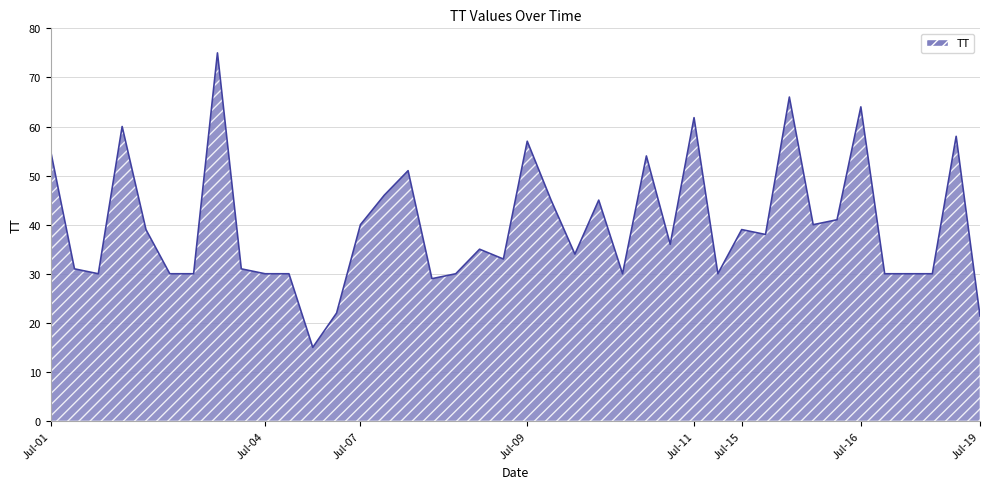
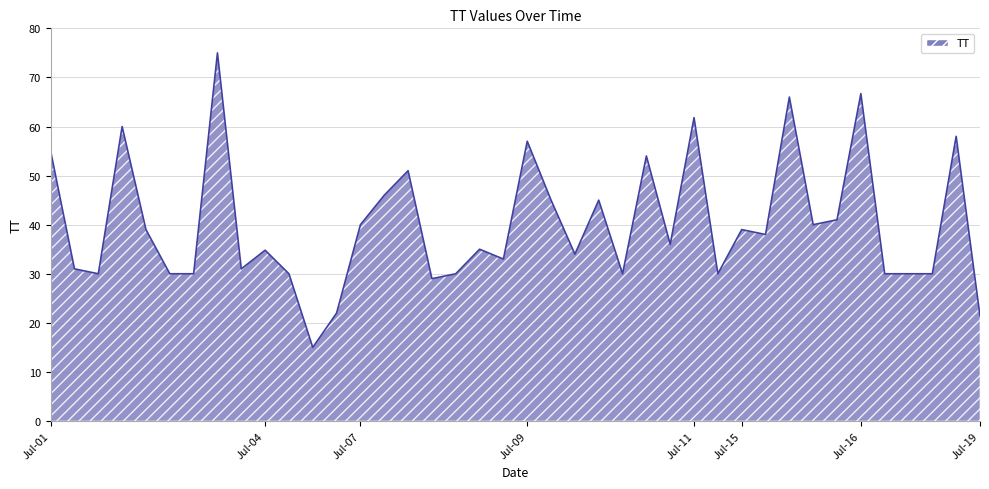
Jul-04: 30 -> 35
Jul-16: 64 -> 67
